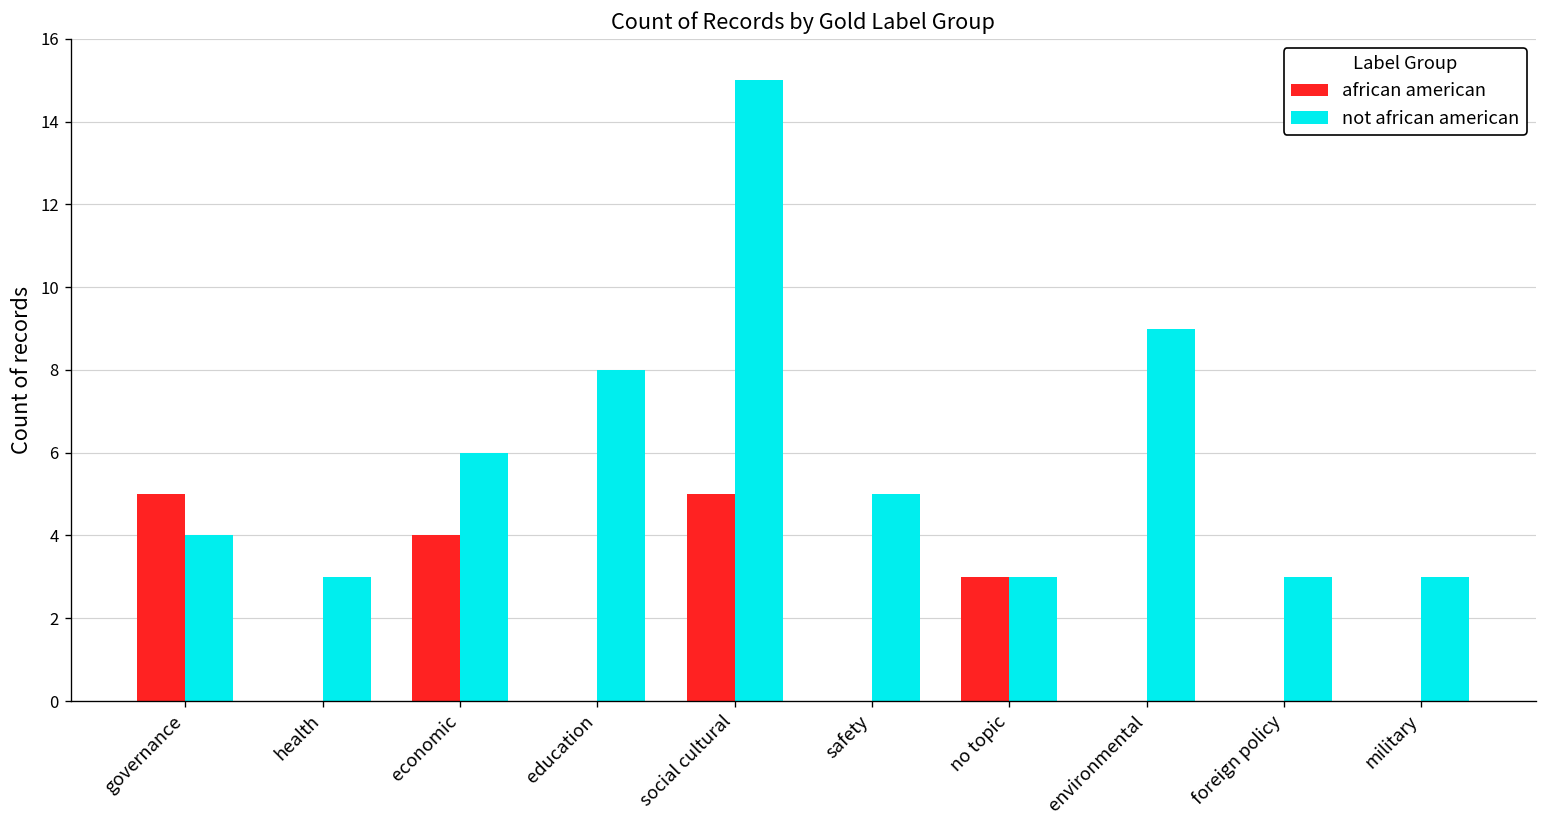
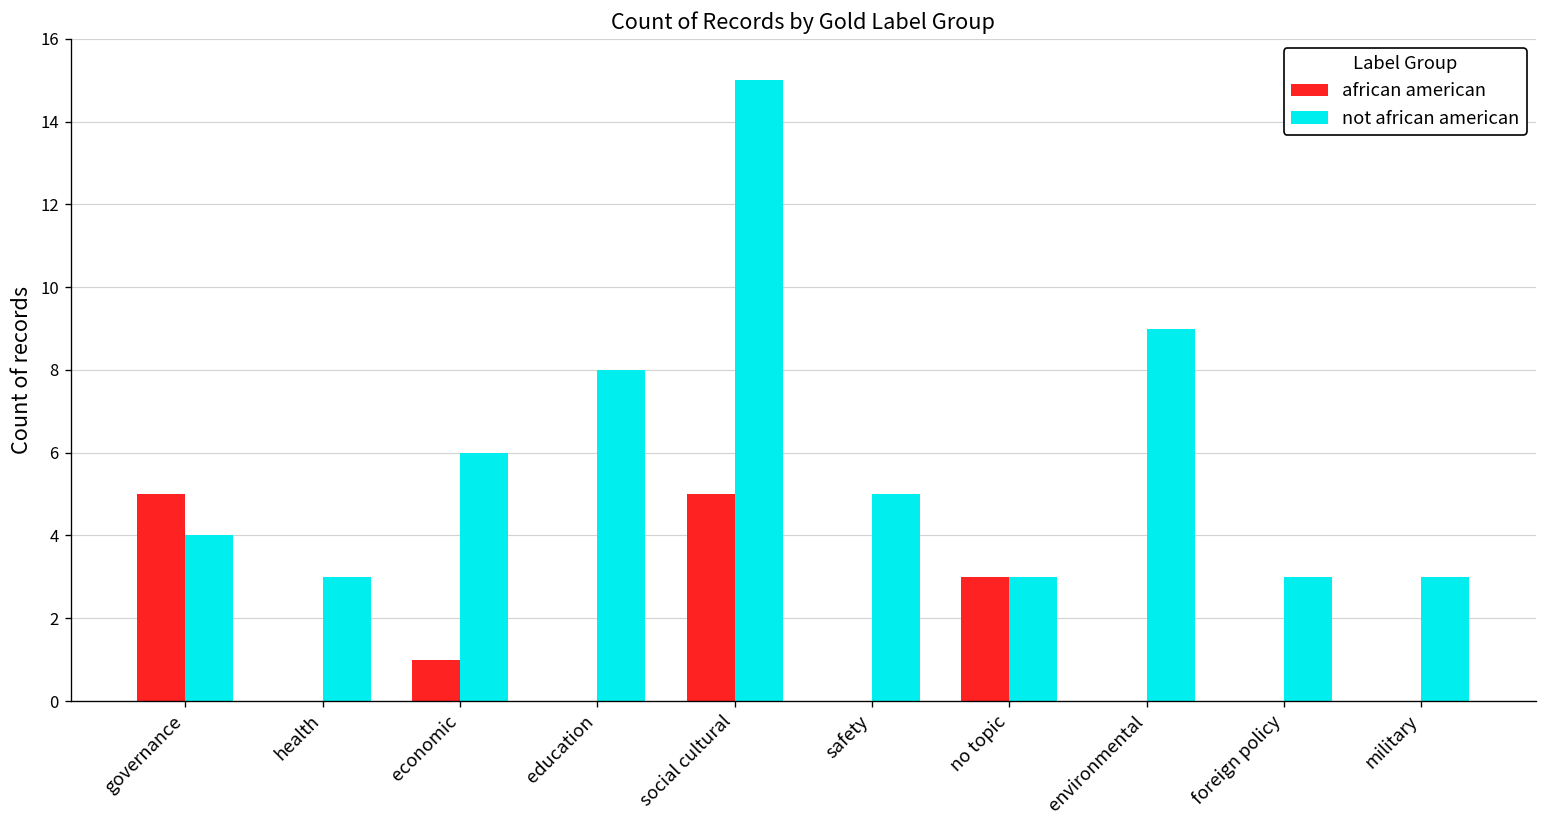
african american, economic: 4 -> 1
